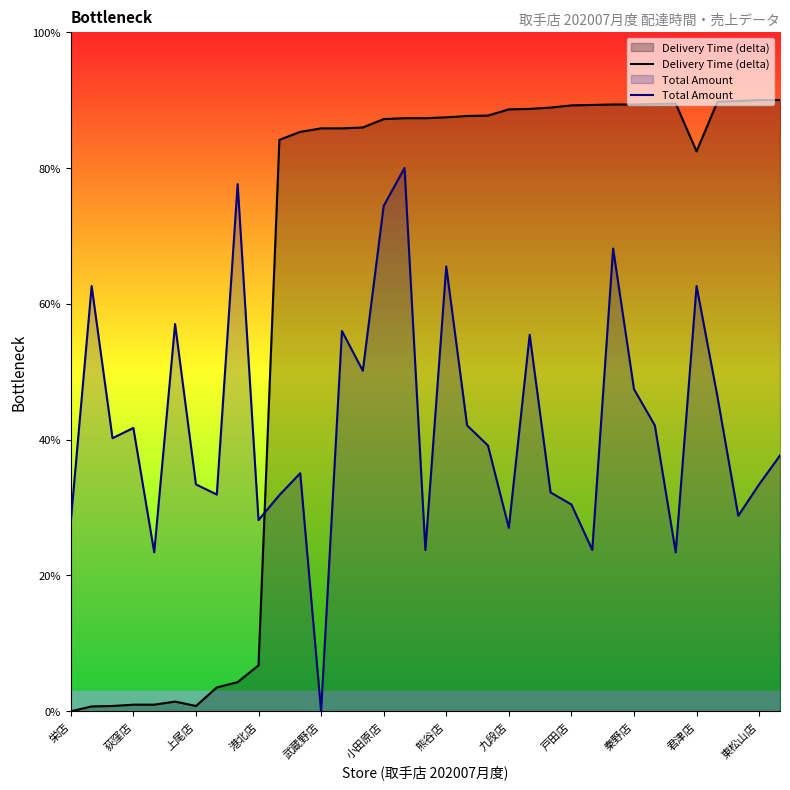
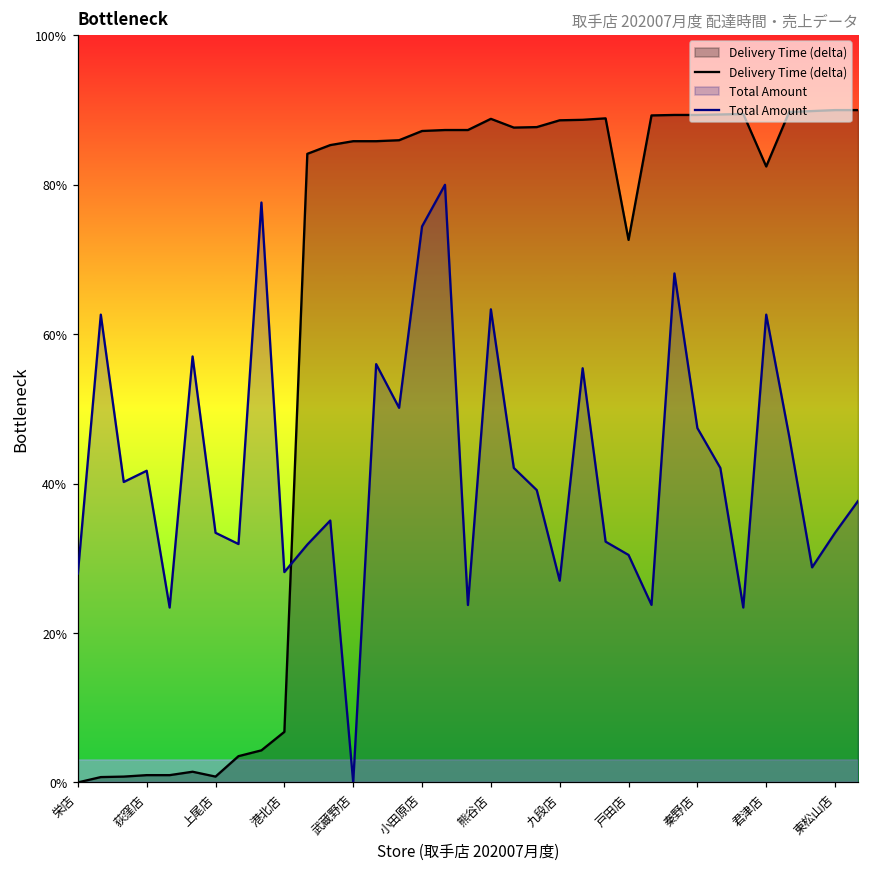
Delivery Time (delta), 熊谷店: 87% -> 89%
Total Amount, 熊谷店: 66% -> 63%
Delivery Time (delta), 戸田店: 89% -> 73%
